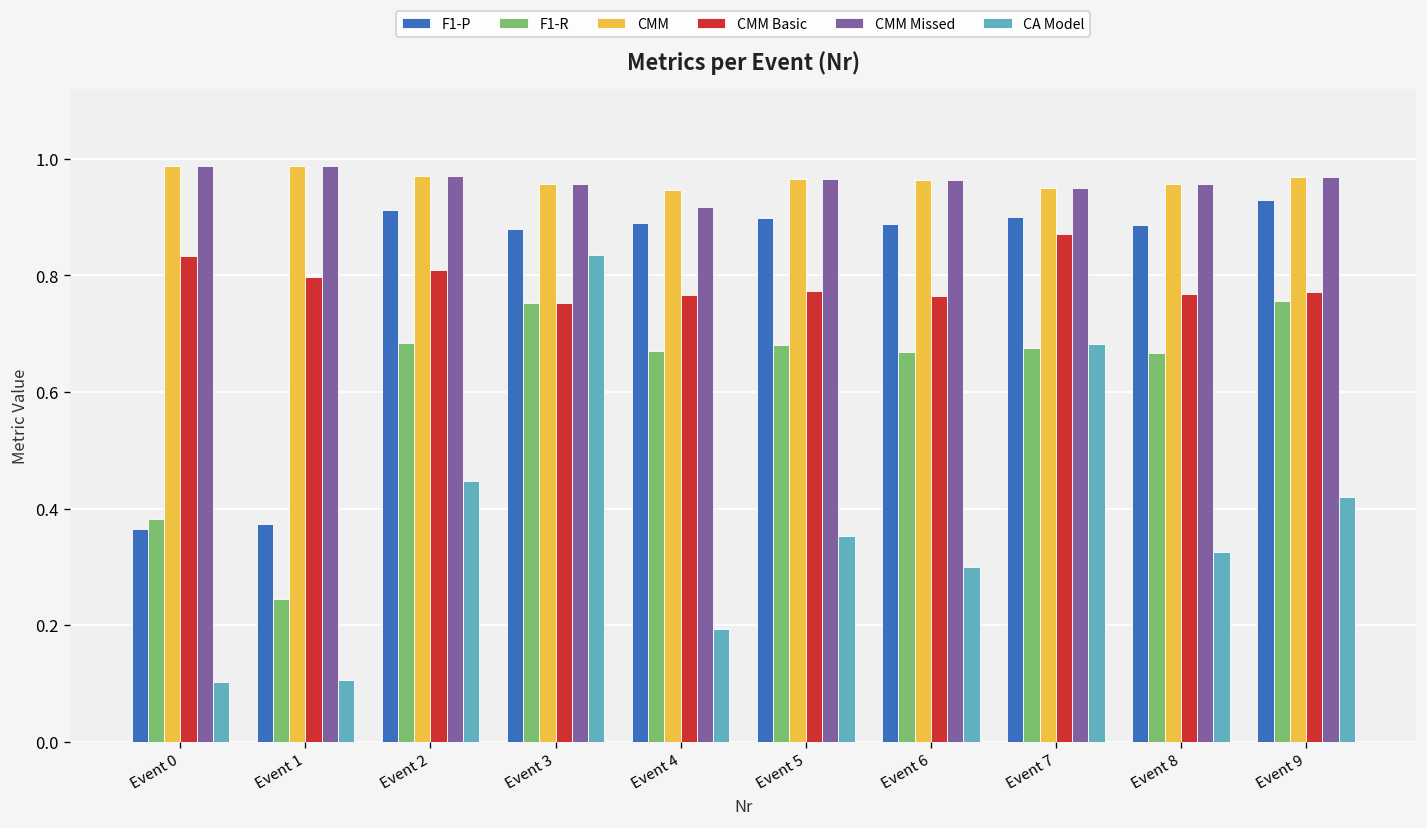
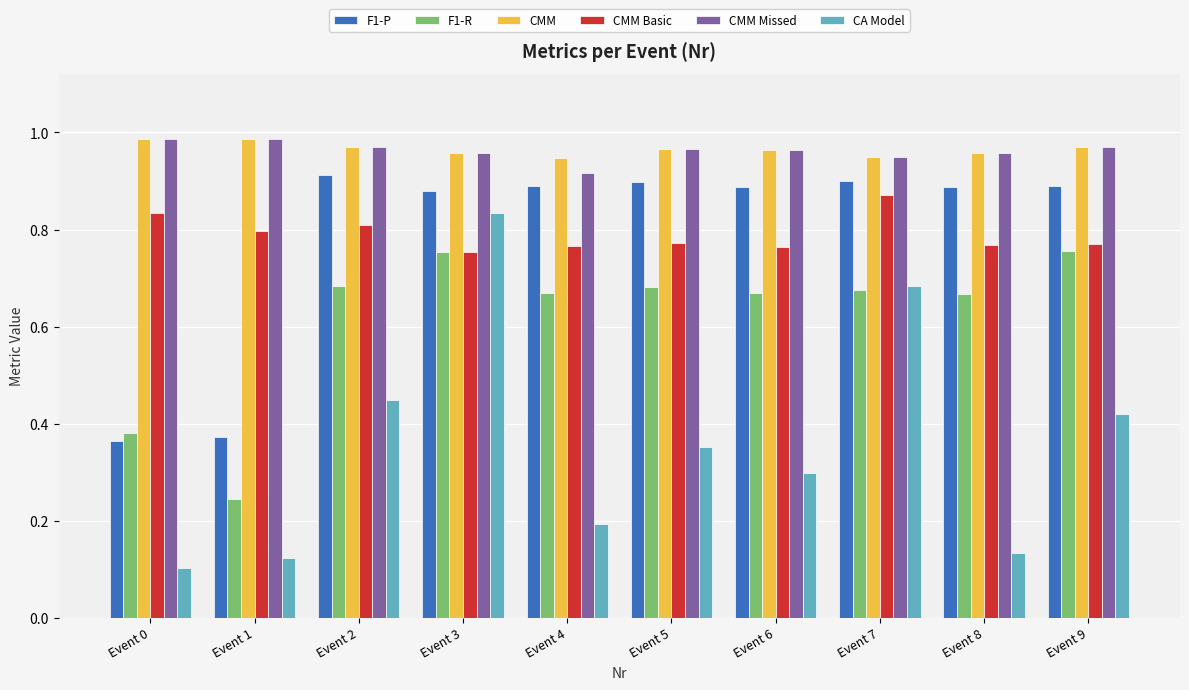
CA Model, Event 1: 0.11 -> 0.12
CA Model, Event 8: 0.32 -> 0.13
F1-P, Event 9: 0.93 -> 0.89
